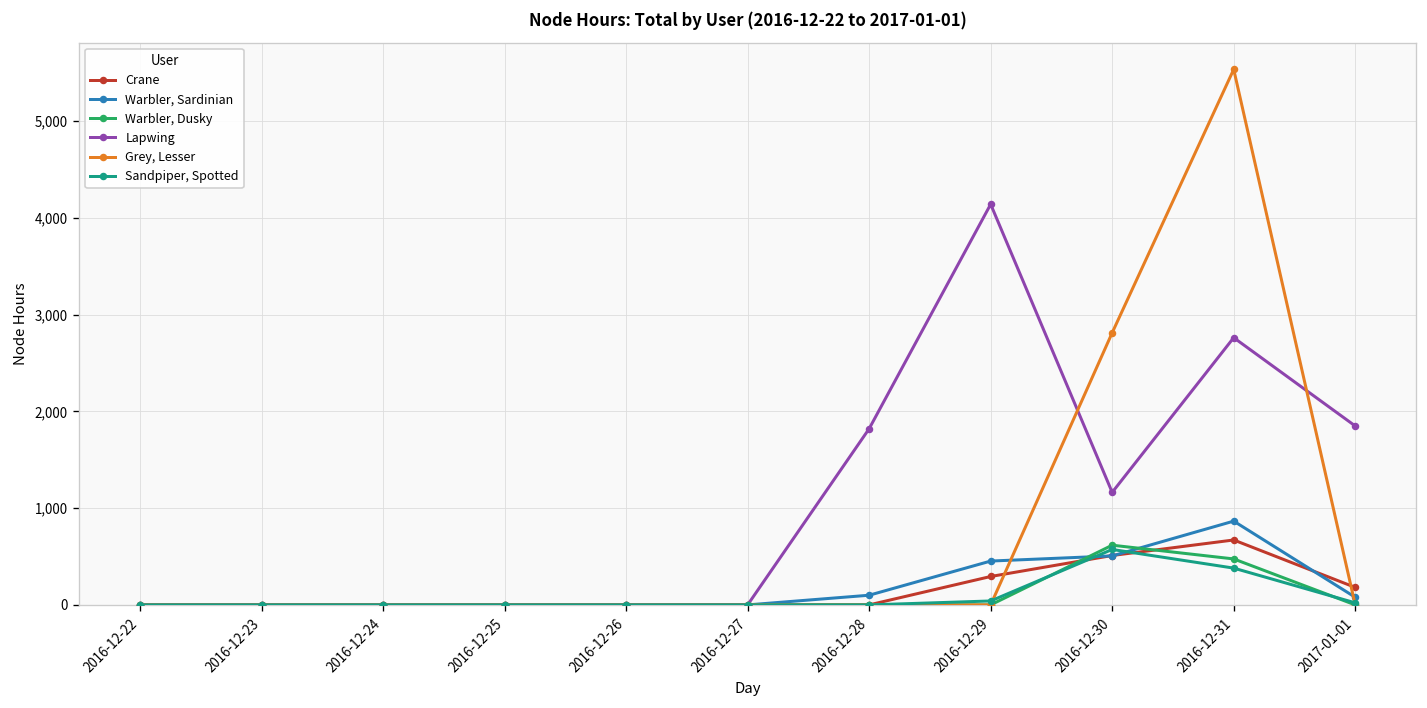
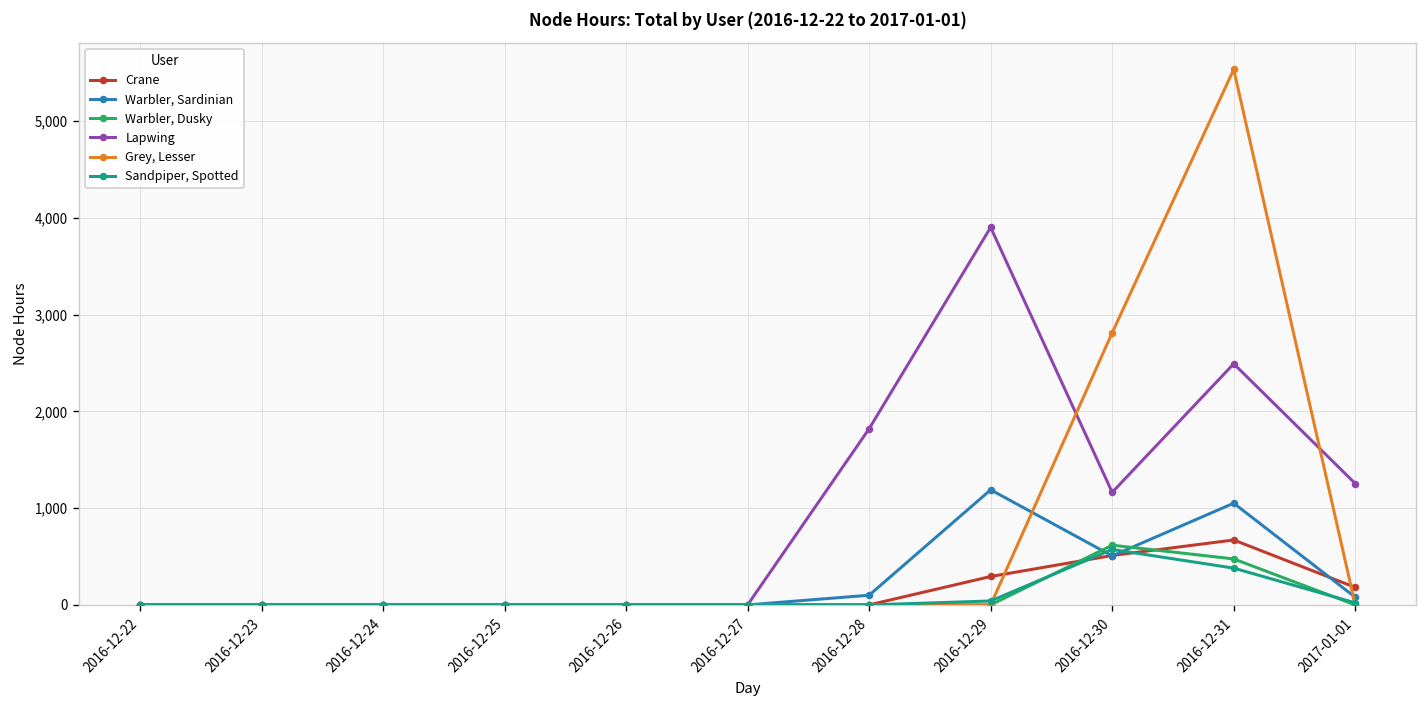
Warbler, Sardinian, 2016-12-29: 500 -> 1,200
Lapwing, 2016-12-29: 4,100 -> 3,900
Warbler, Sardinian, 2016-12-31: 900 -> 1,100
Lapwing, 2016-12-31: 2,800 -> 2,500
Lapwing, 2017-01-01: 1,800 -> 1,300
